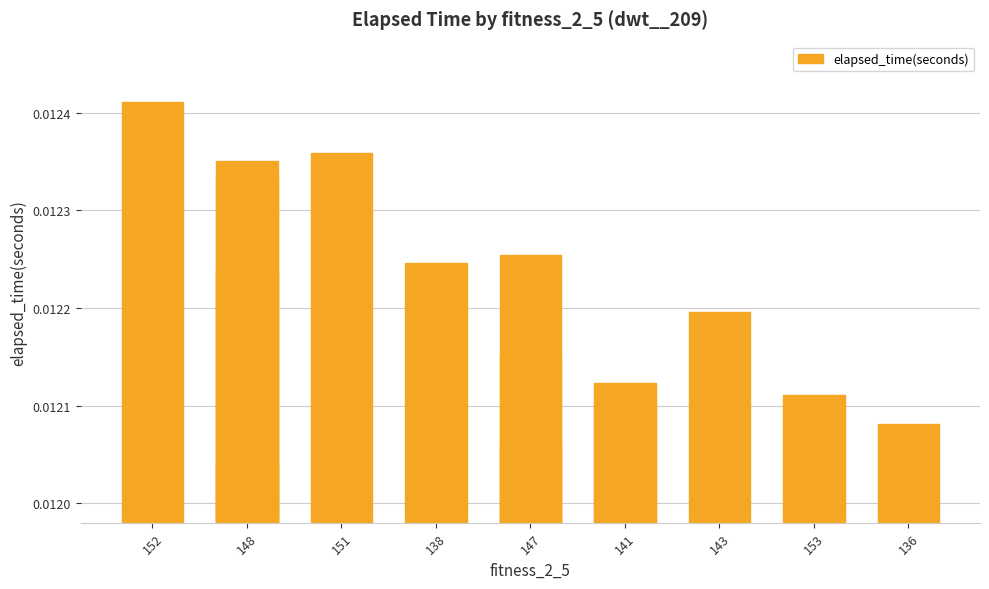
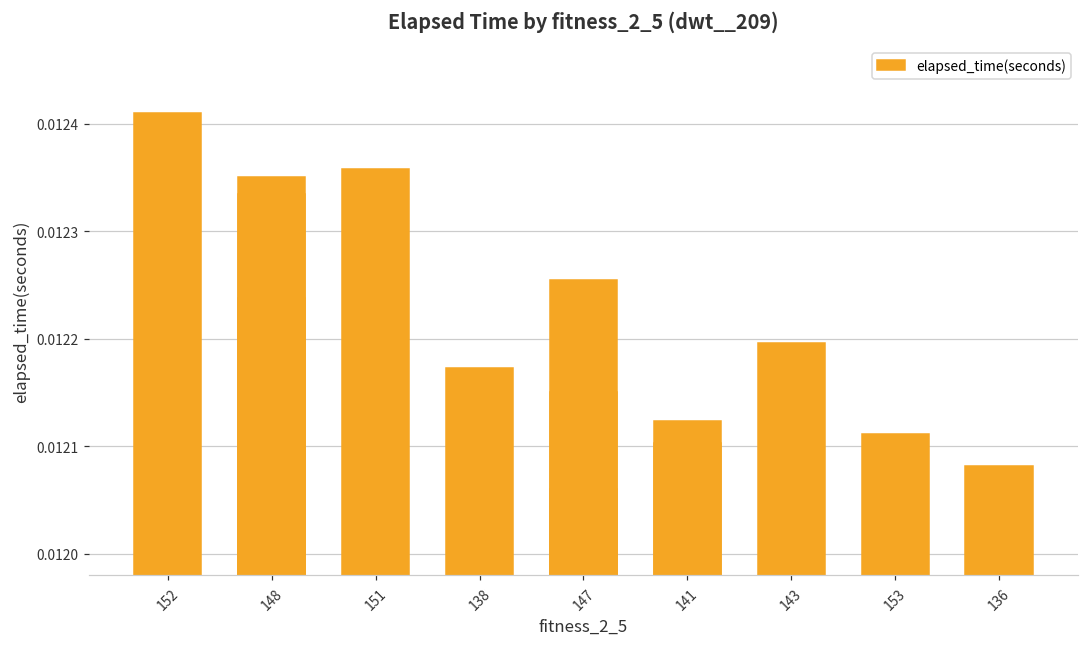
138: 0.01225 -> 0.01217
